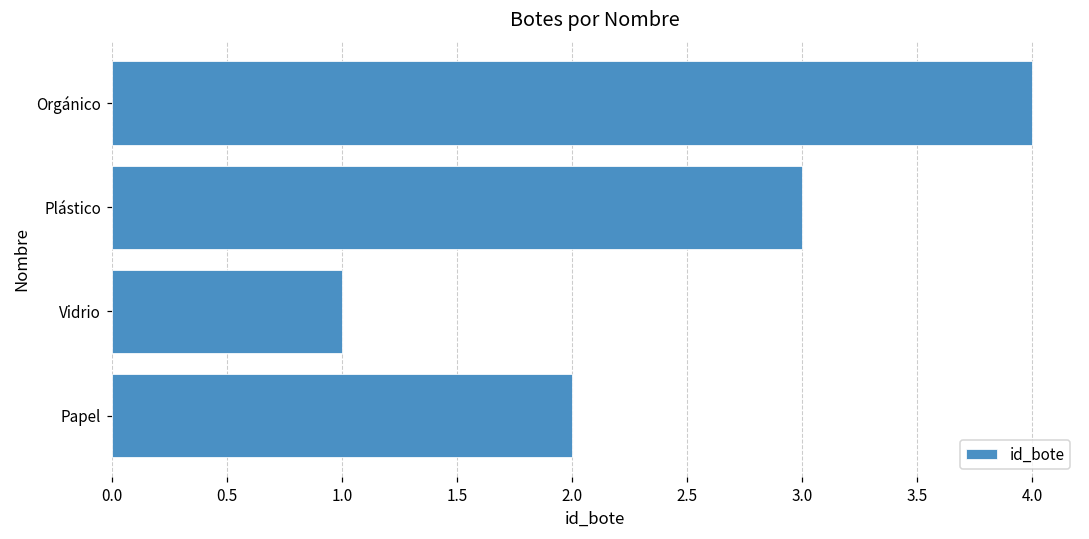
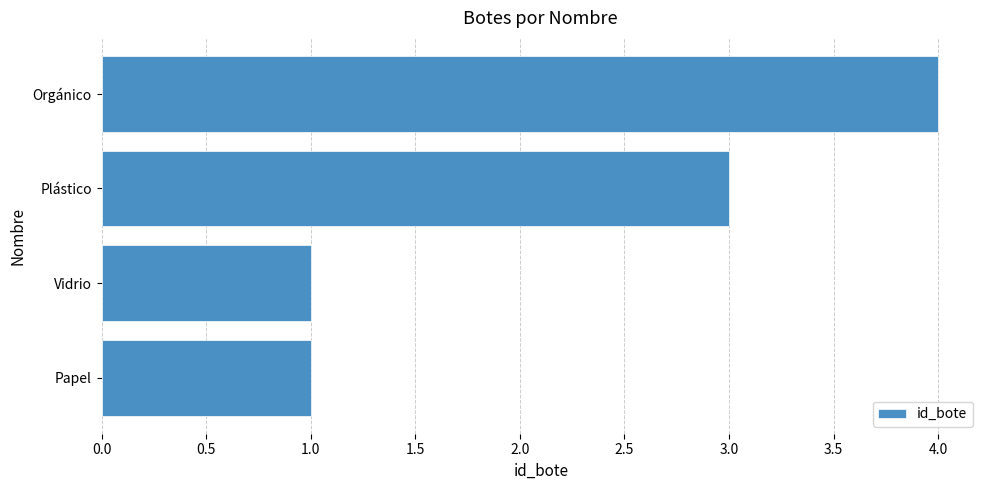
Papel: 2 -> 1
